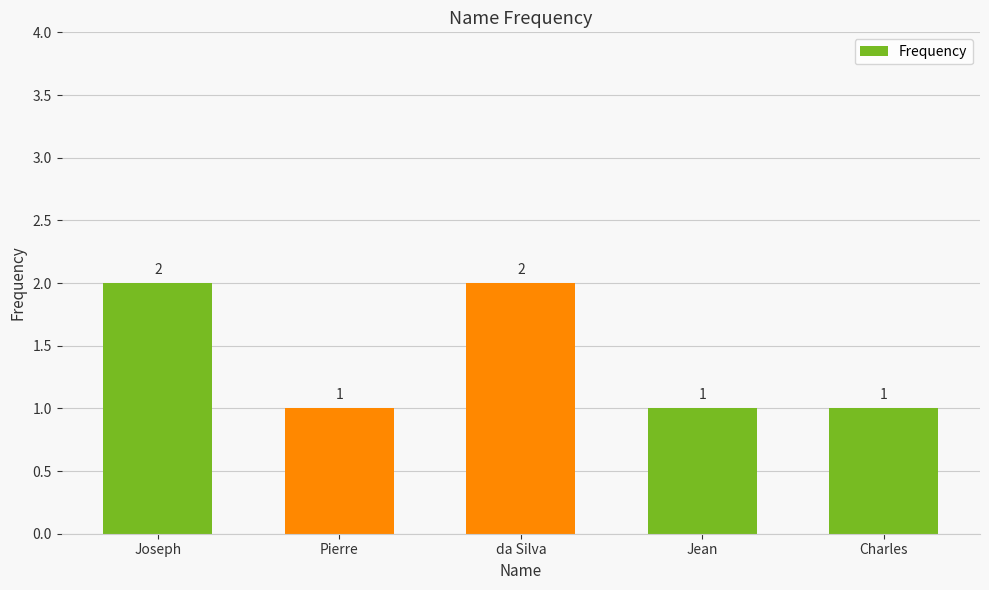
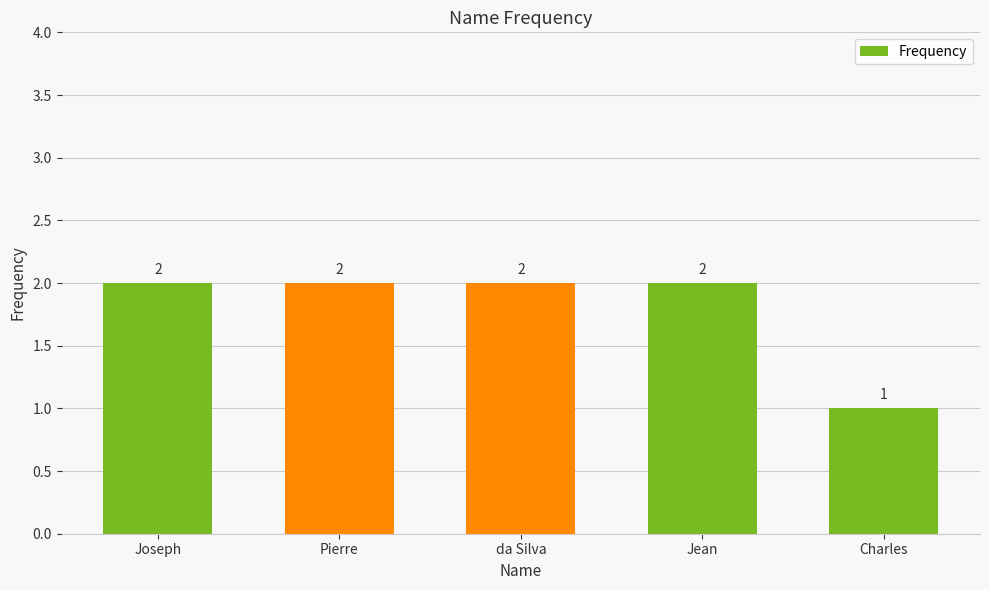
Pierre: 1 -> 2
Jean: 1 -> 2
